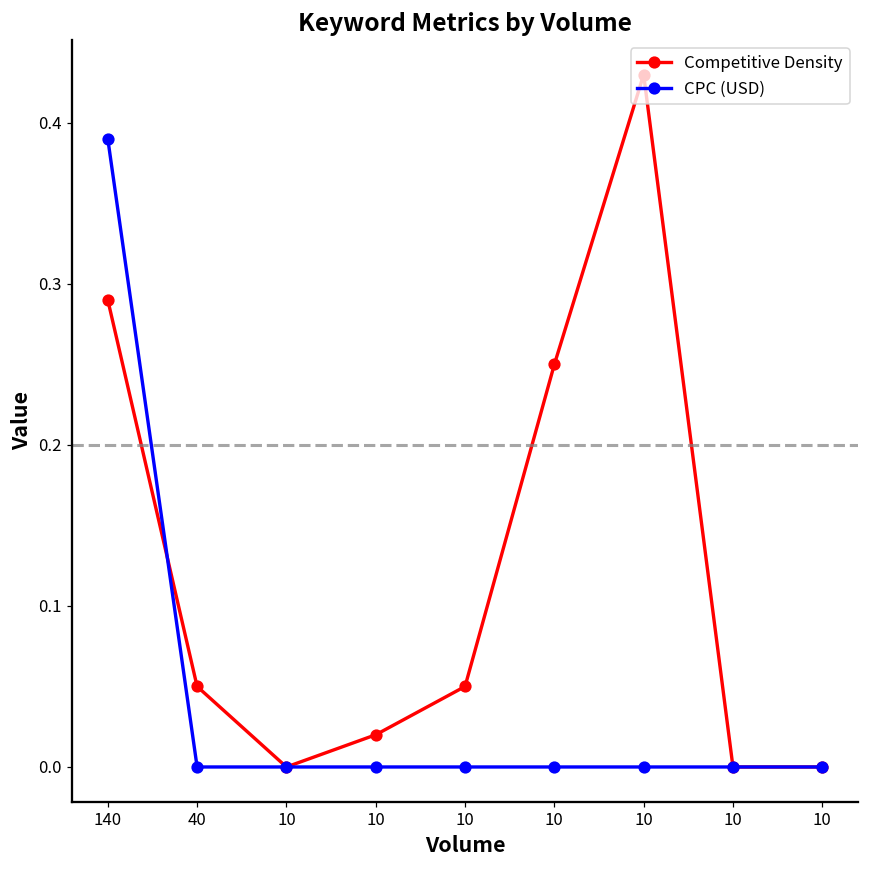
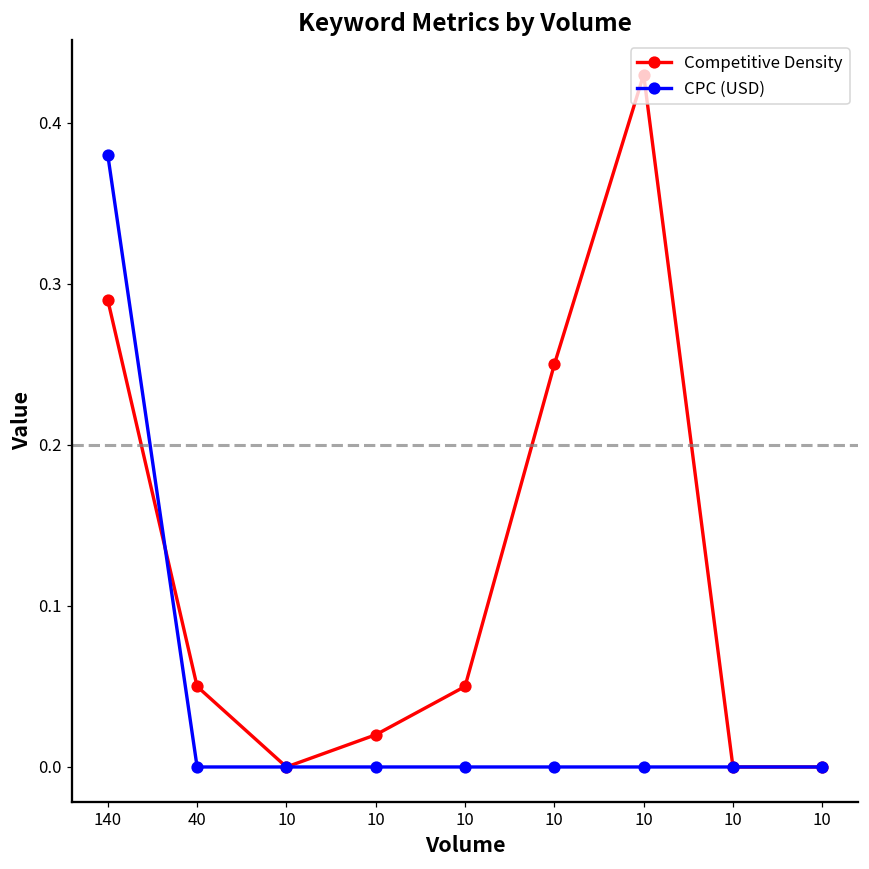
CPC (USD), 140: 0.39 -> 0.38
